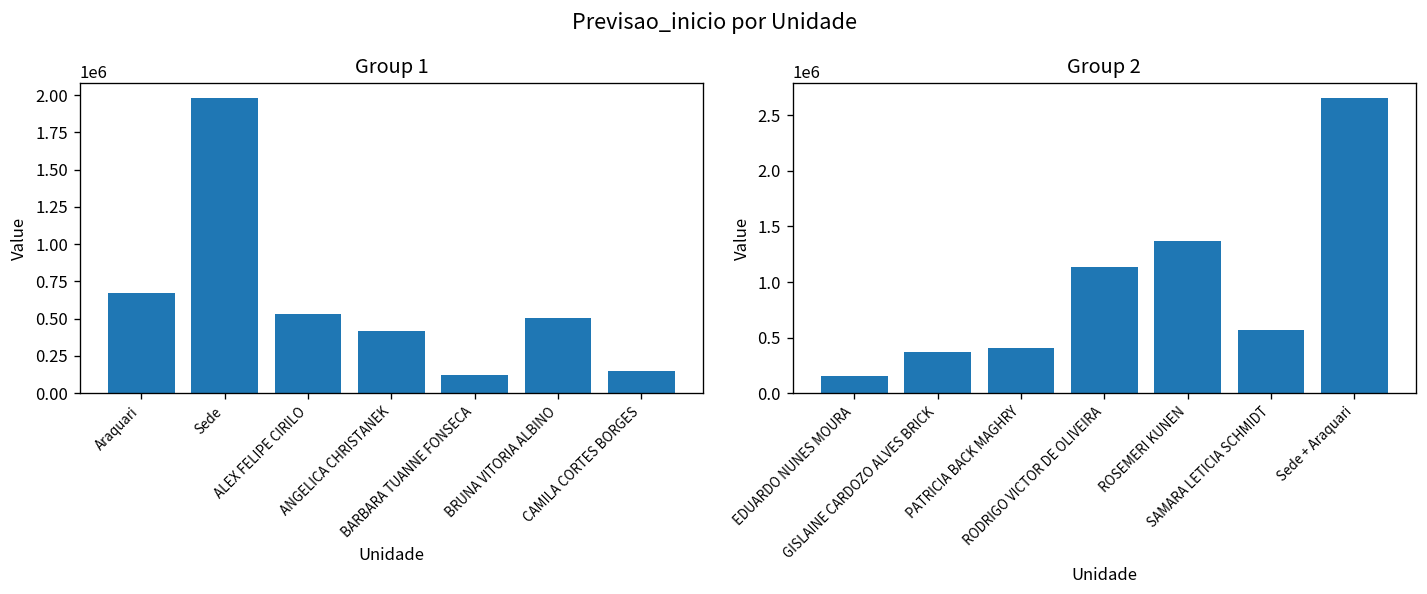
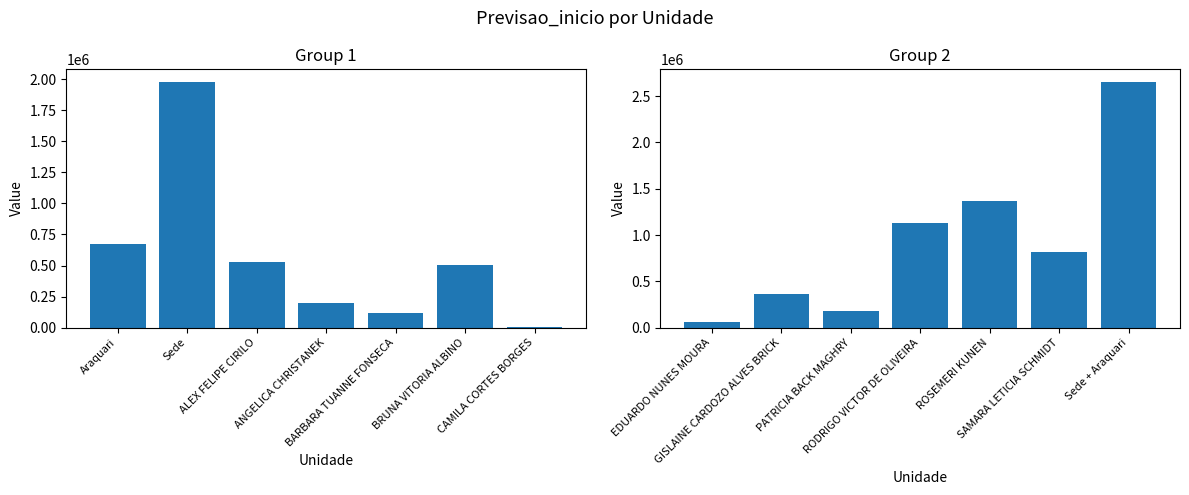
Group 1, ANGELICA CHRISTANEK: 420000 -> 200000
Group 1, CAMILA CORTES BORGES: 150000 -> 0
Group 2, EDUARDO NUNES MOURA: 200000 -> 100000
Group 2, PATRICIA BACK MAGHRY: 400000 -> 200000
Group 2, SAMARA LETICIA SCHMIDT: 600000 -> 800000
